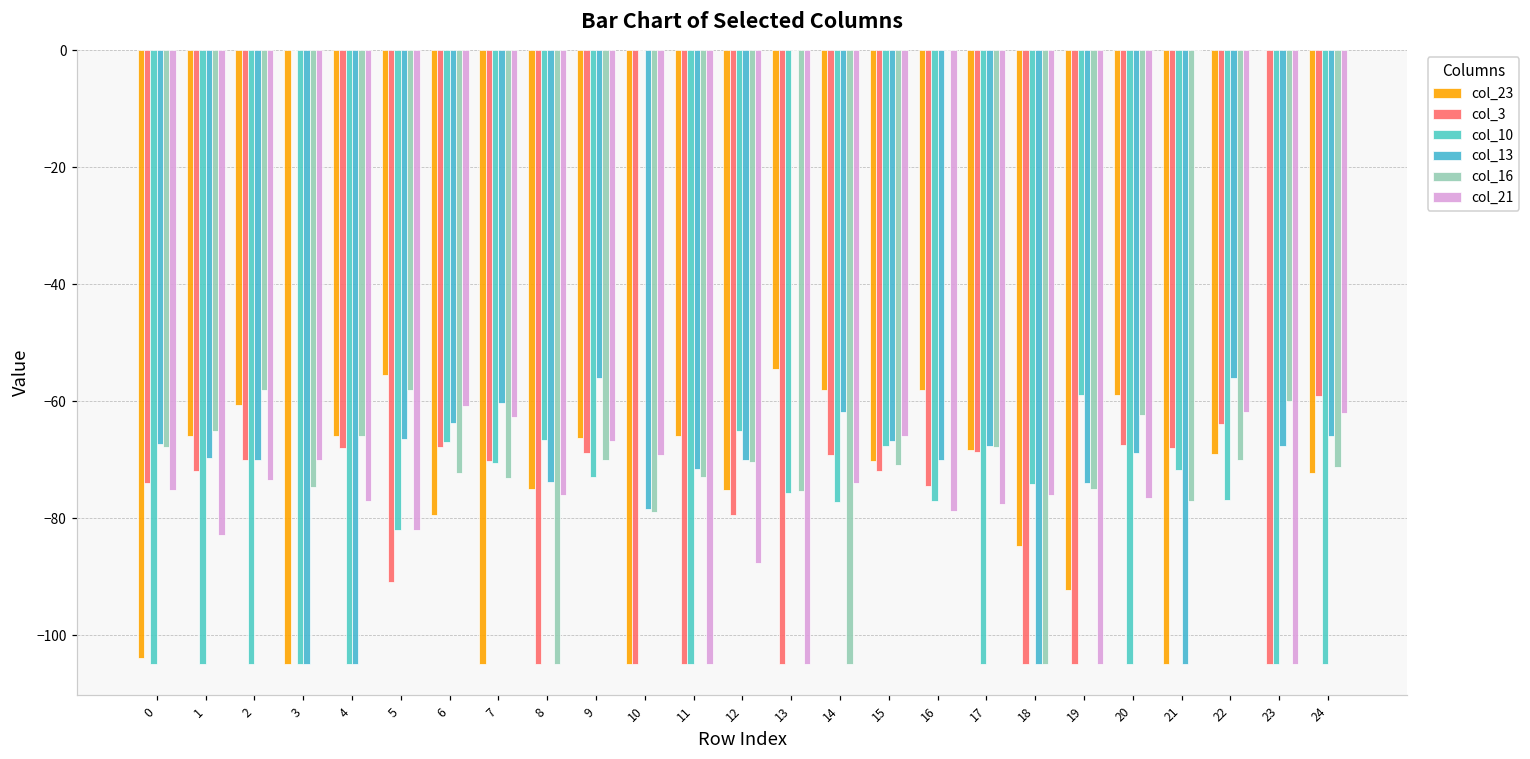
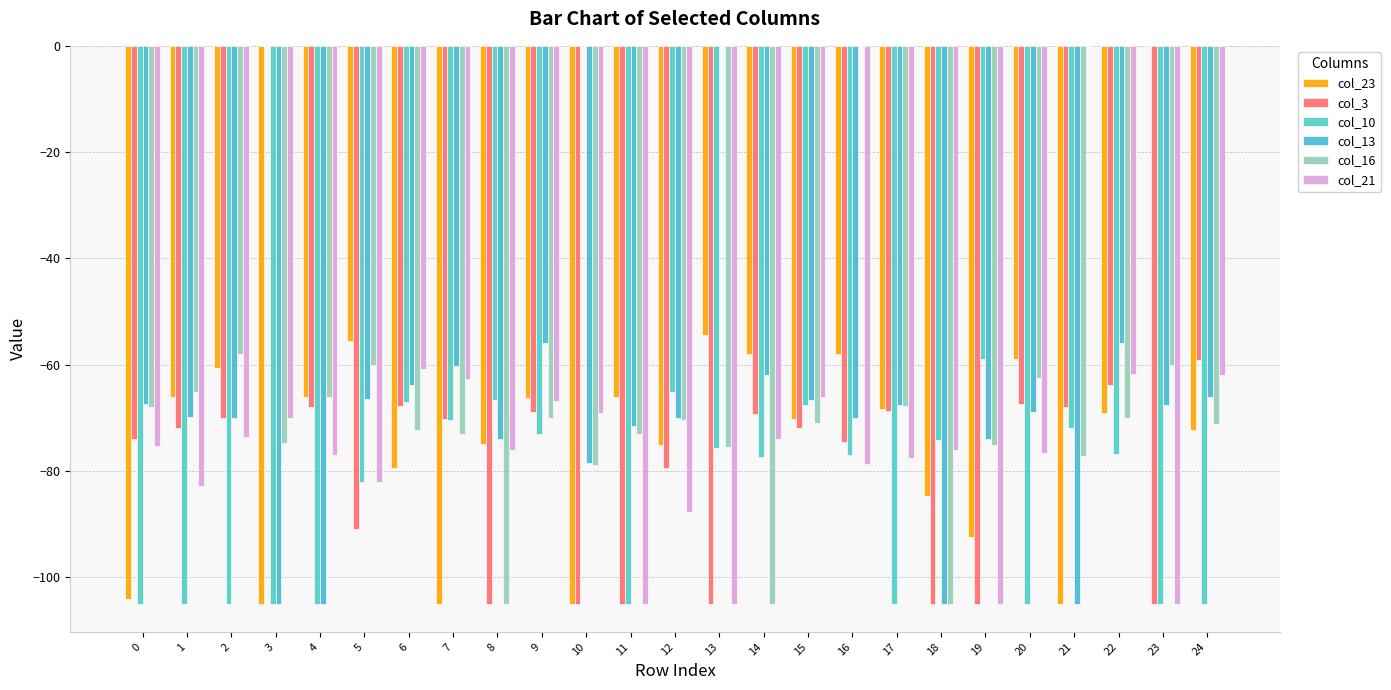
col_16, 5: -58 -> -60
